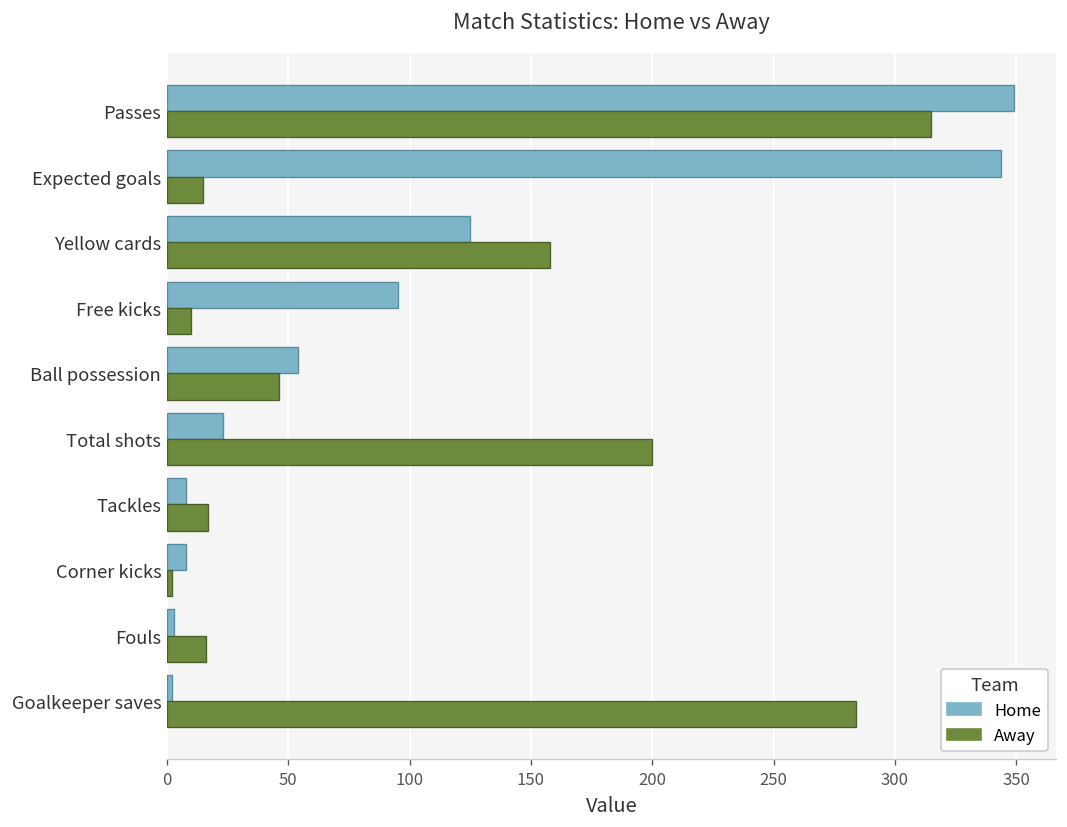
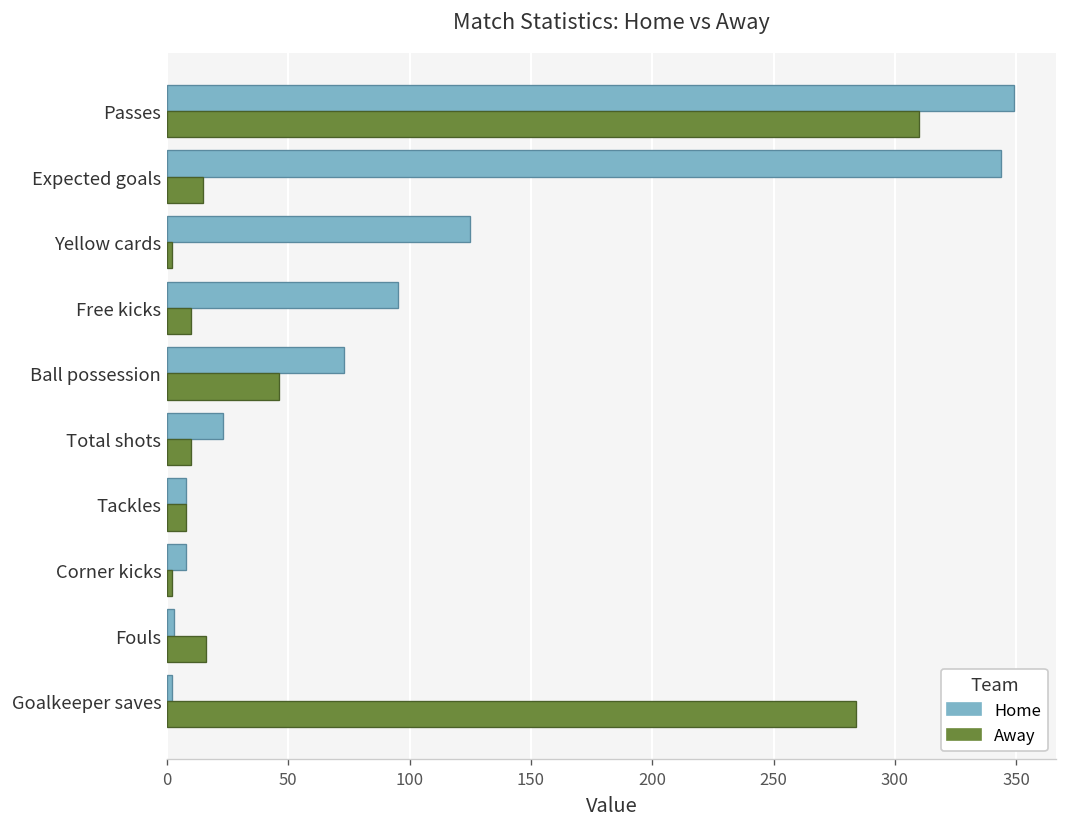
Away, Passes: 315 -> 310
Away, Yellow cards: 158 -> 2
Home, Ball possession: 54 -> 73
Away, Total shots: 200 -> 10
Away, Tackles: 17 -> 8
